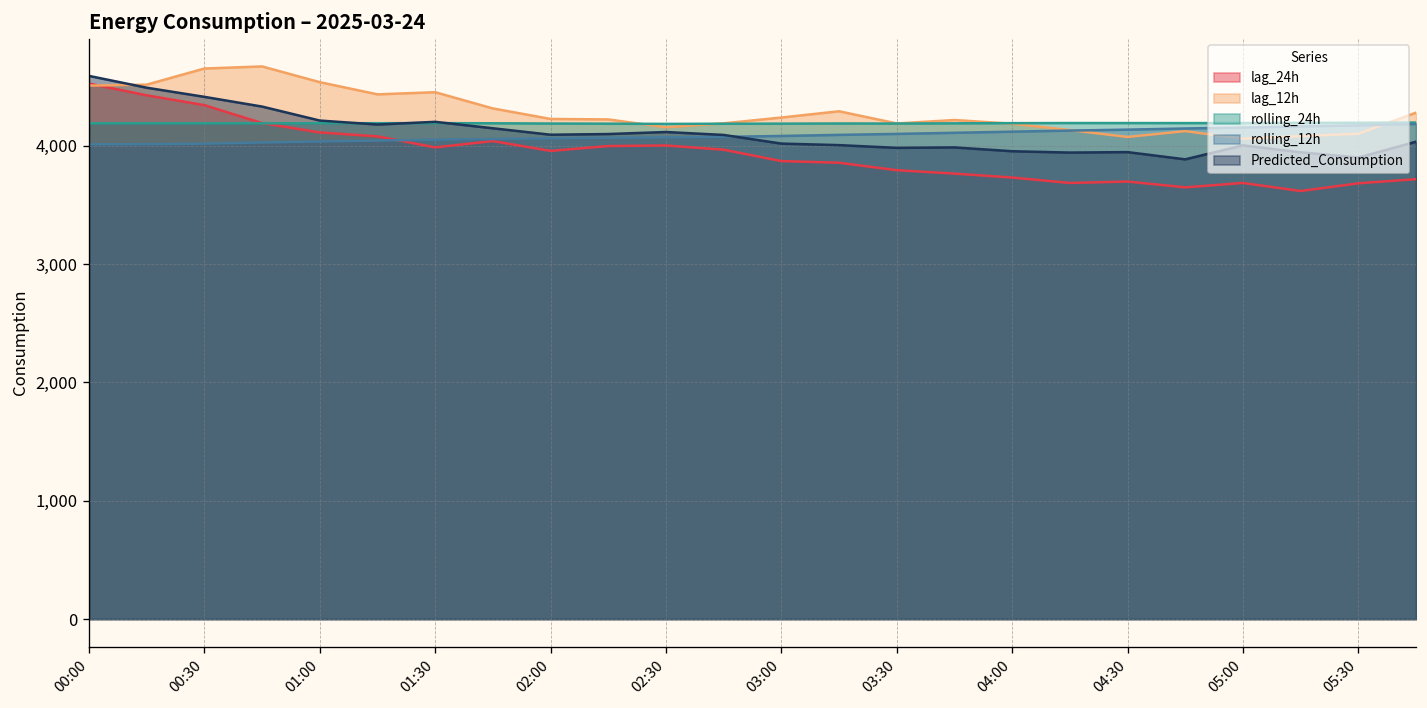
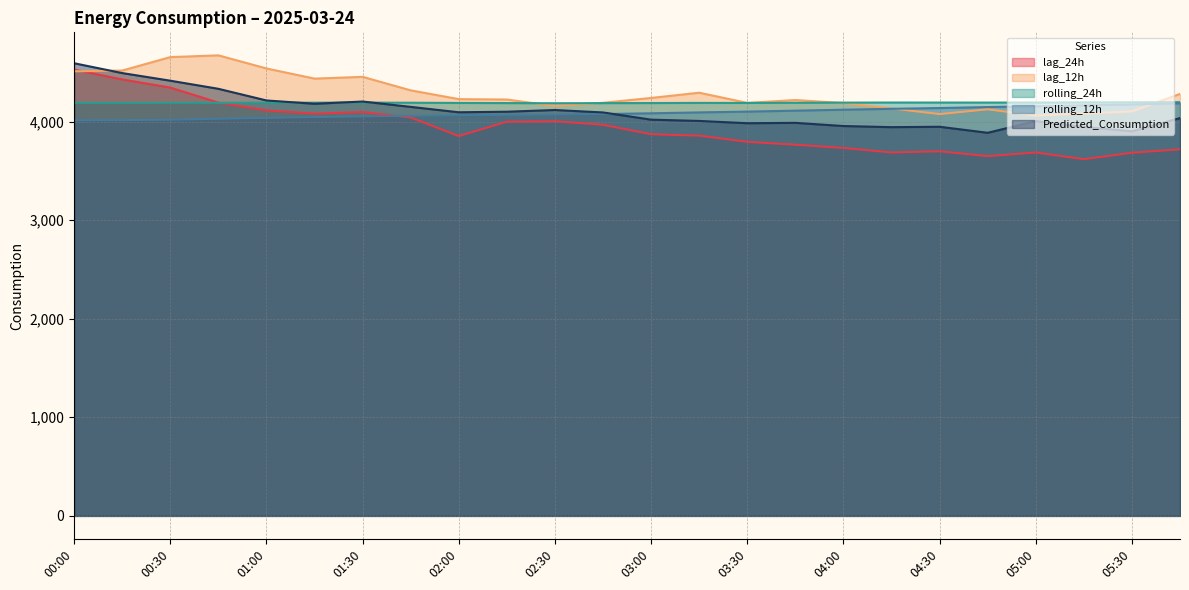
lag_24h, 01:30: 4,000 -> 4,100
lag_24h, 02:00: 4,000 -> 3,900
